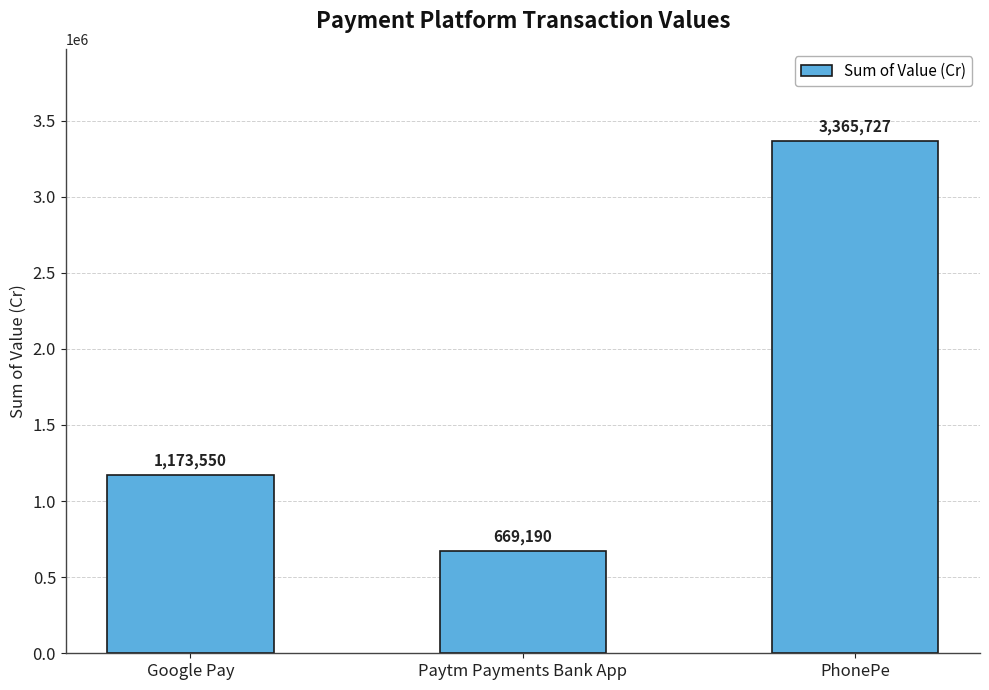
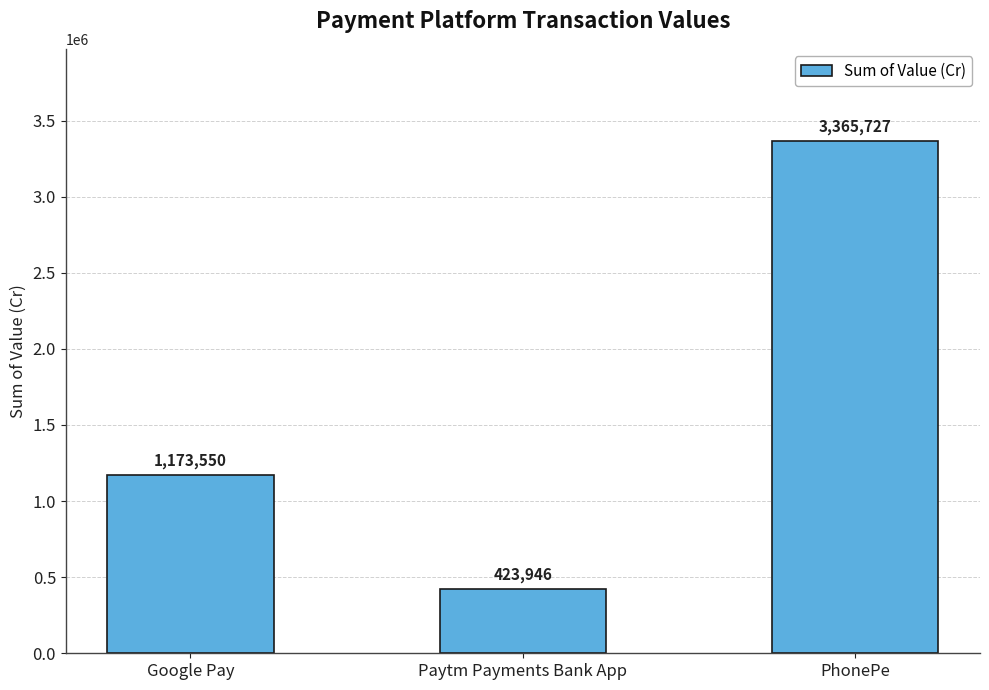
Paytm Payments Bank App: 669,190 -> 423,946
